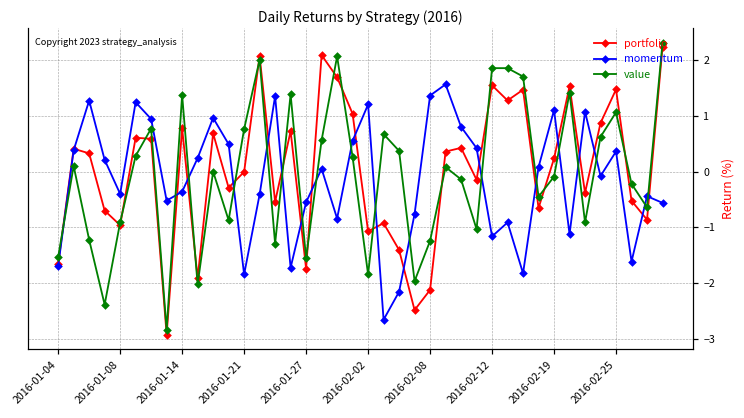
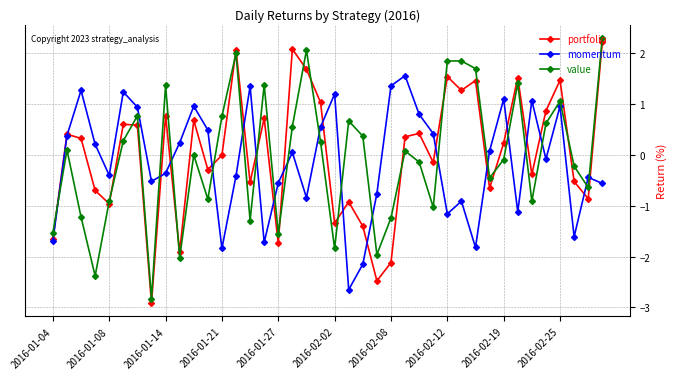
portfolio, 2016-02-02: -1.1 -> -1.3
momentum, 2016-02-25: 0.4 -> 1.0
